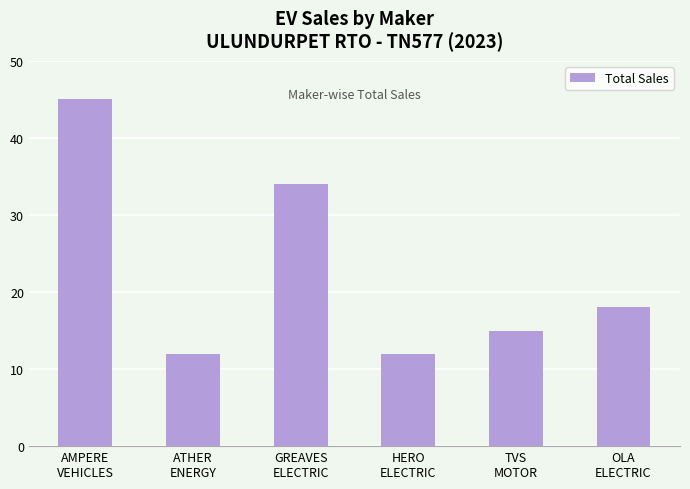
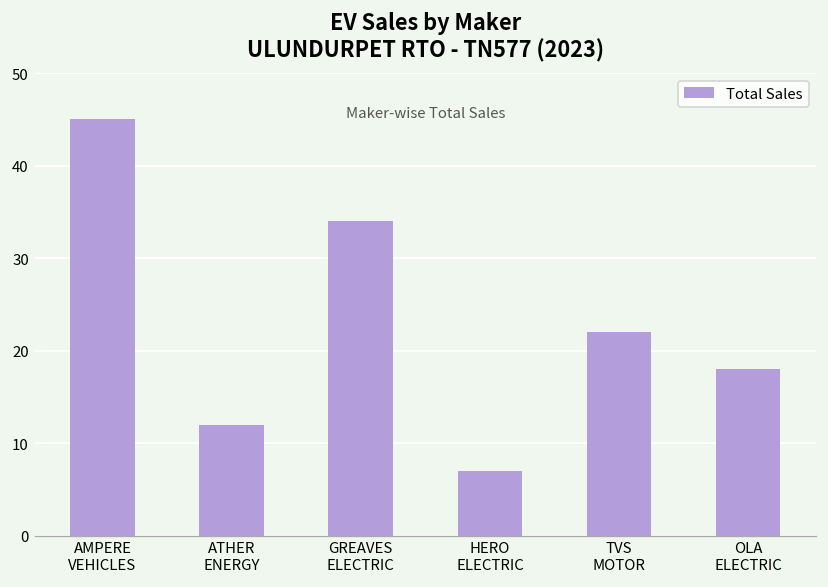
HERO ELECTRIC: 12 -> 7
TVS MOTOR: 15 -> 22
